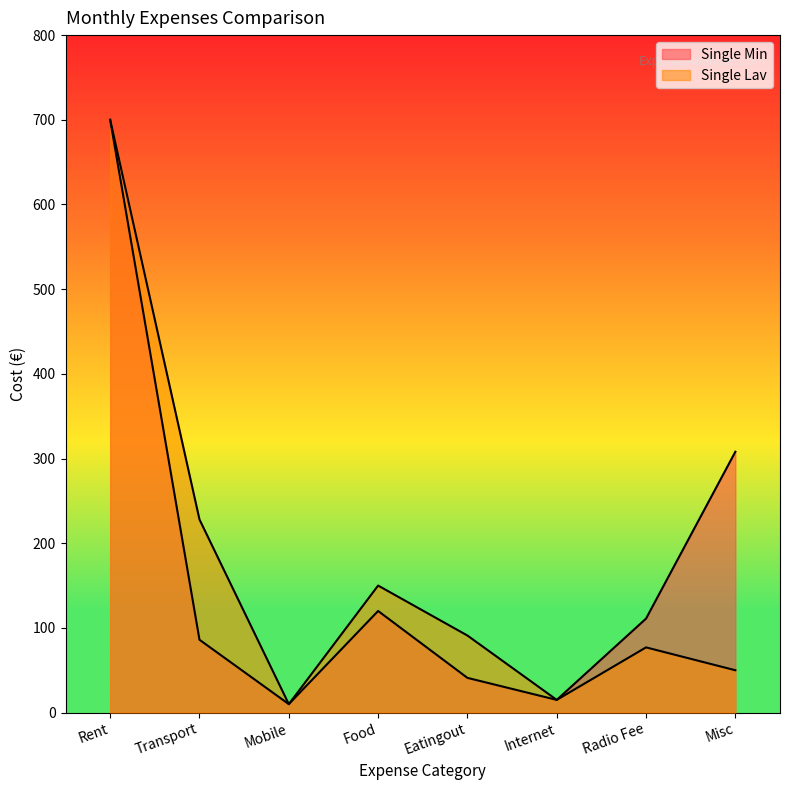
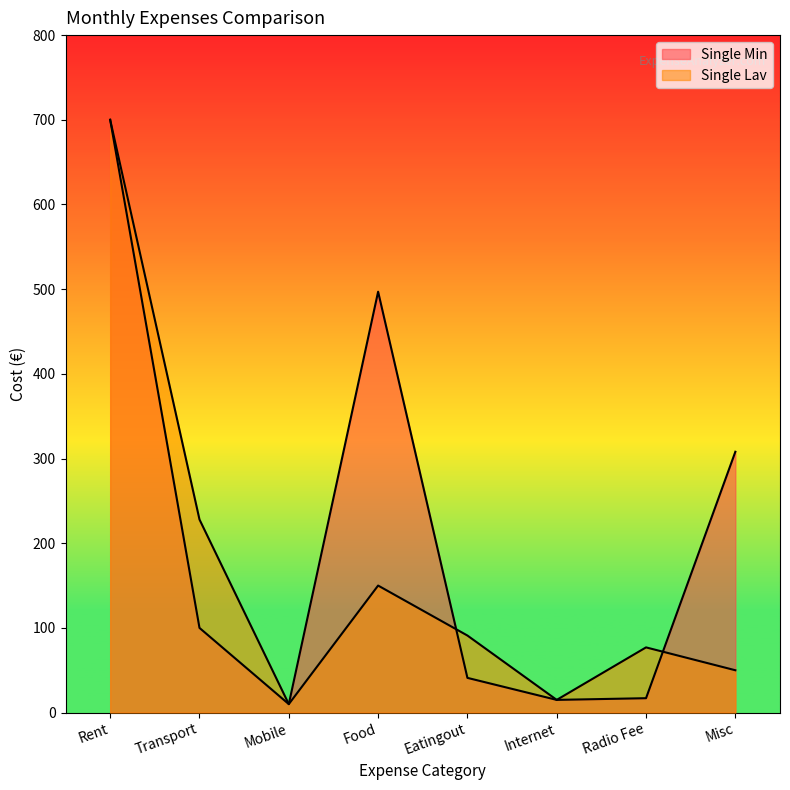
Single Min, Transport: 90 -> 100
Single Min, Food: 120 -> 500
Single Min, Radio Fee: 110 -> 20
